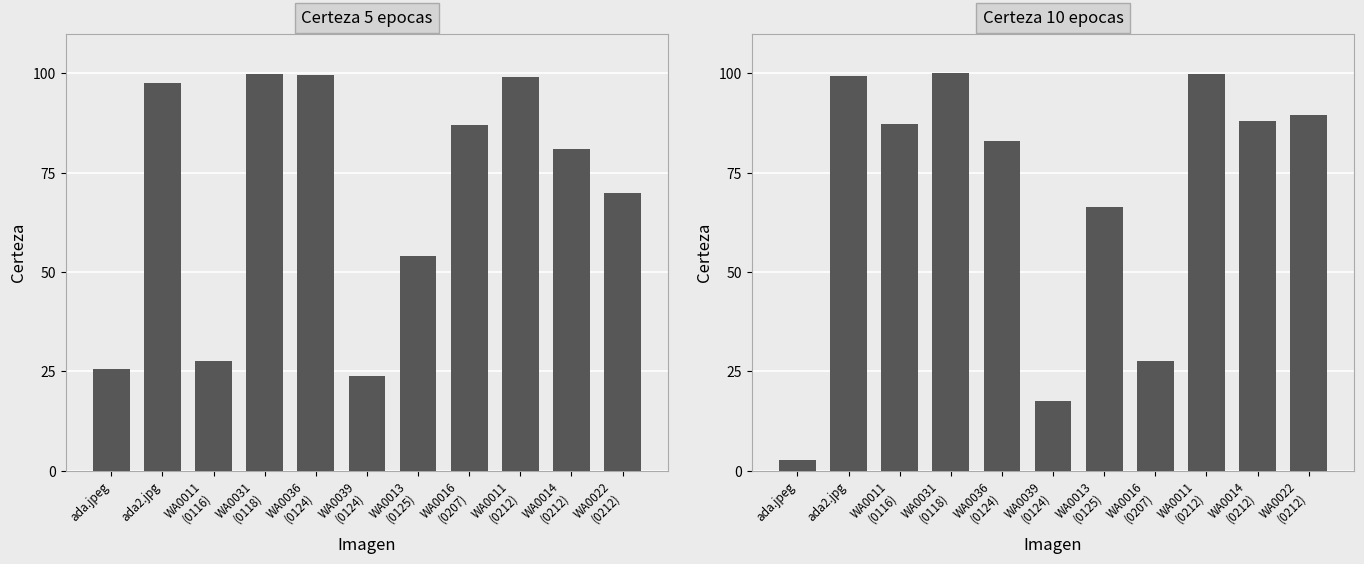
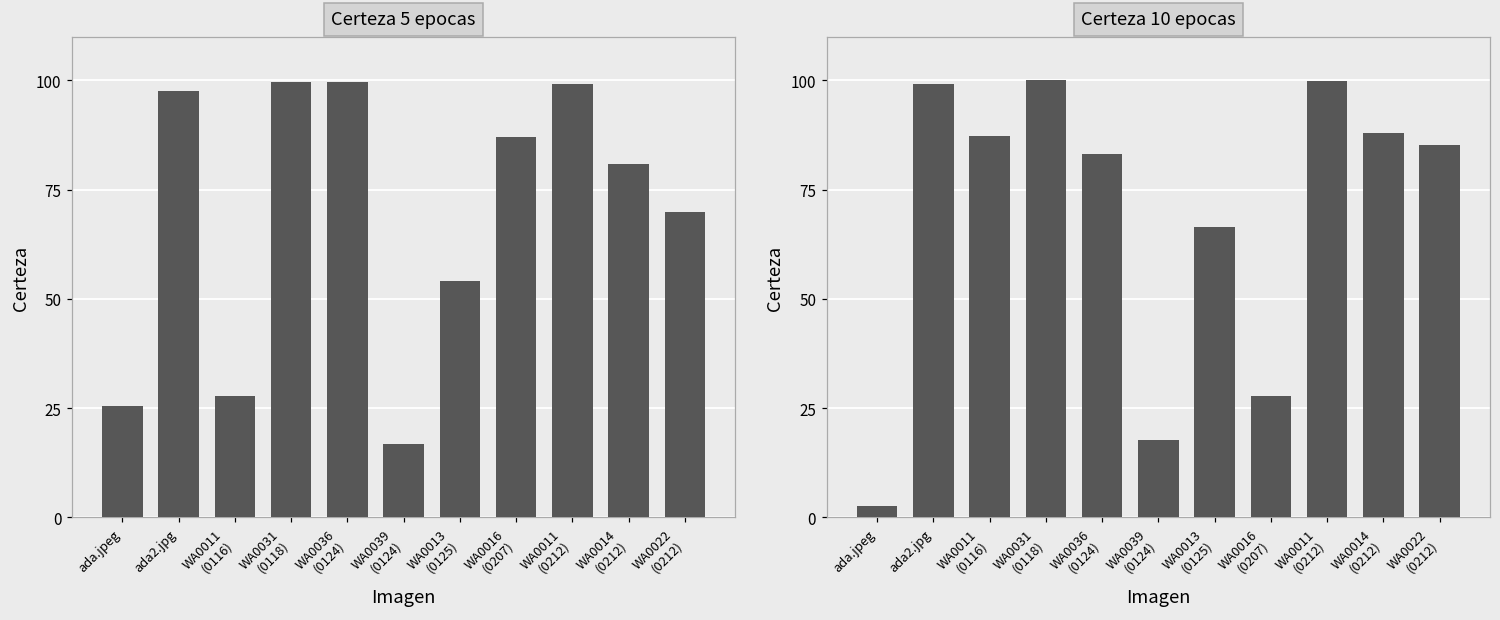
Certeza 5 epocas, WA0039 (0124): 24 -> 17
Certeza 10 epocas, WA0022 (0212): 90 -> 85
